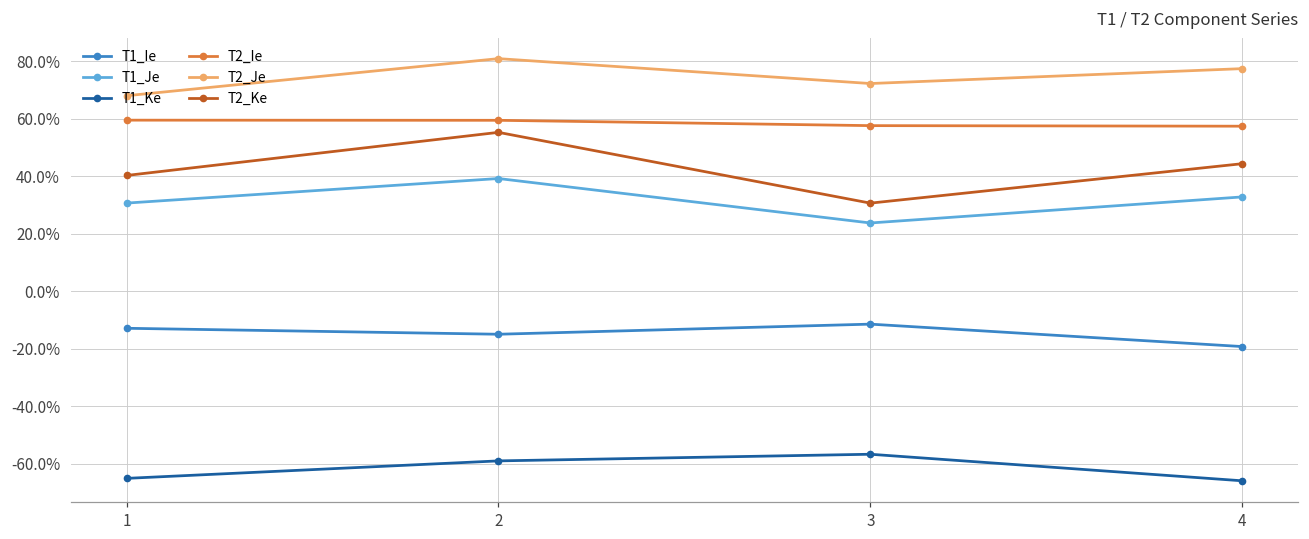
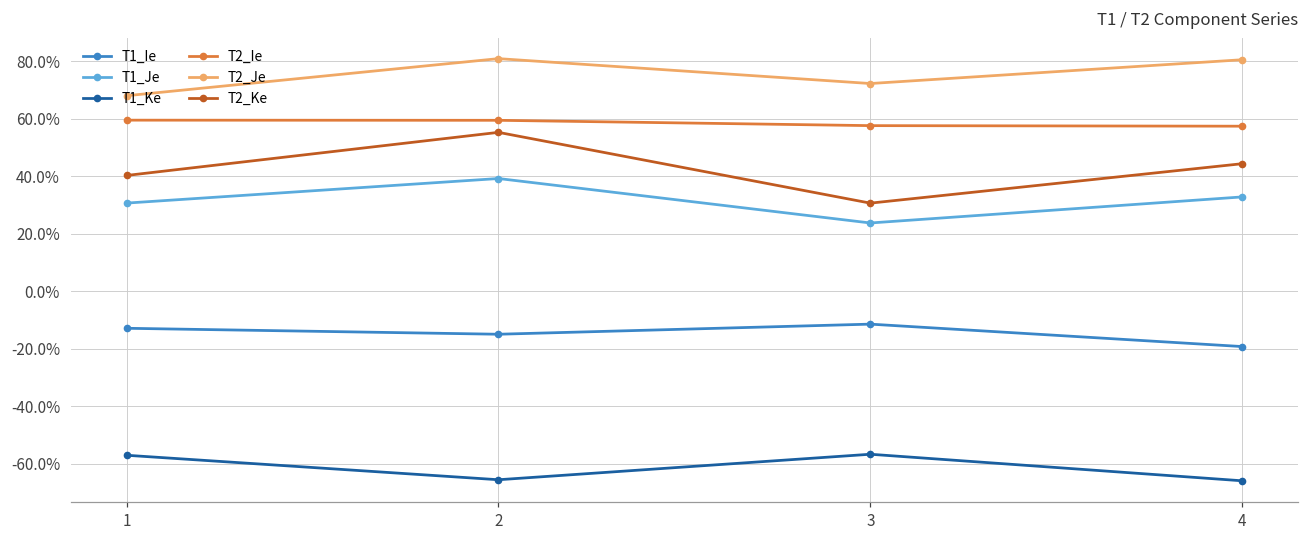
T1_Ke, 1: -65% -> -57%
T1_Ke, 2: -59% -> -66%
T2_Je, 4: 77% -> 80%
